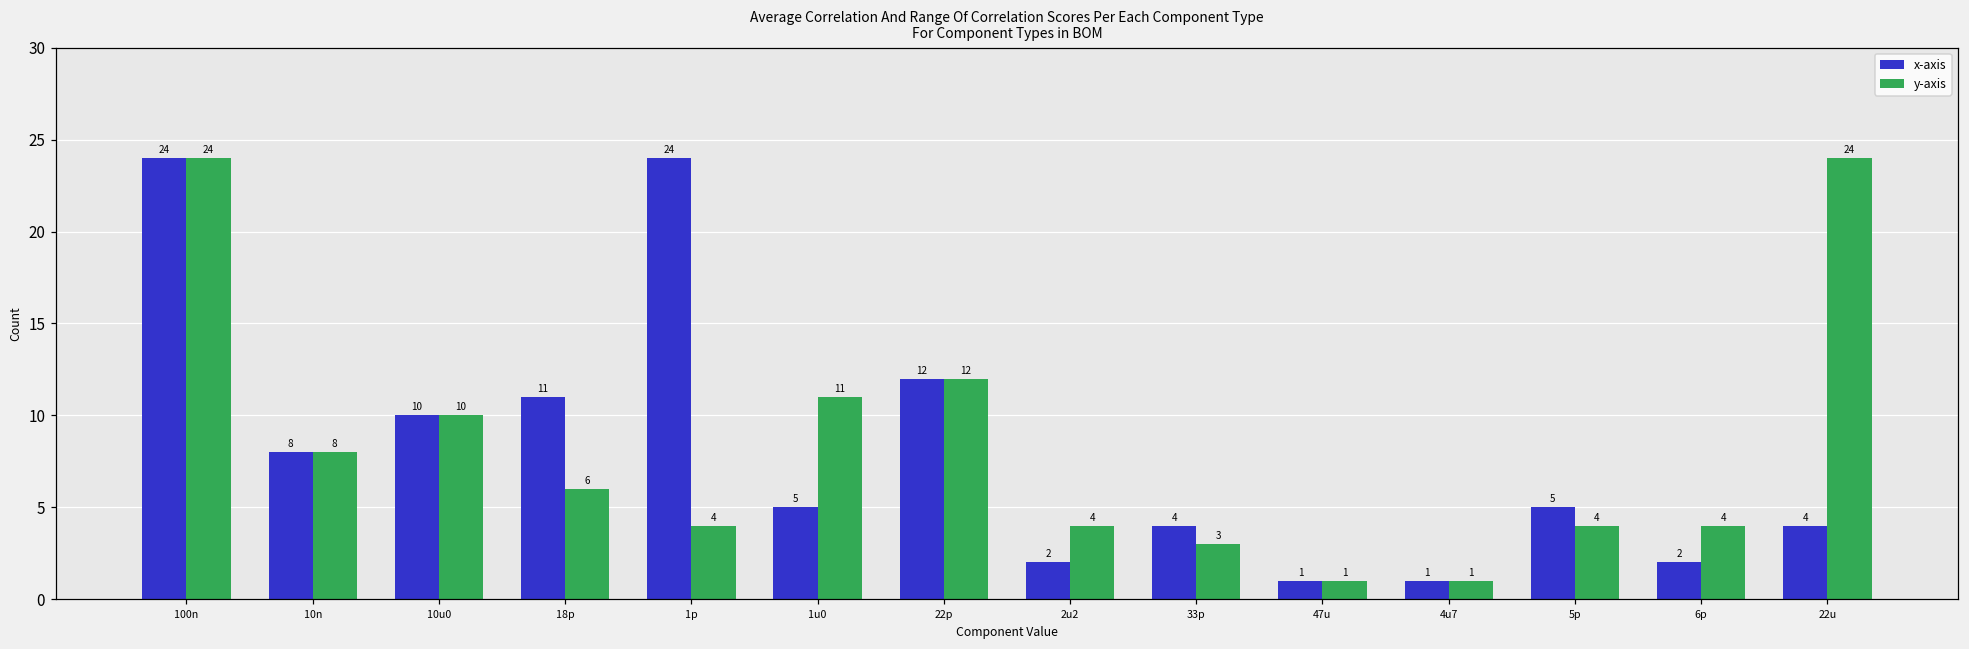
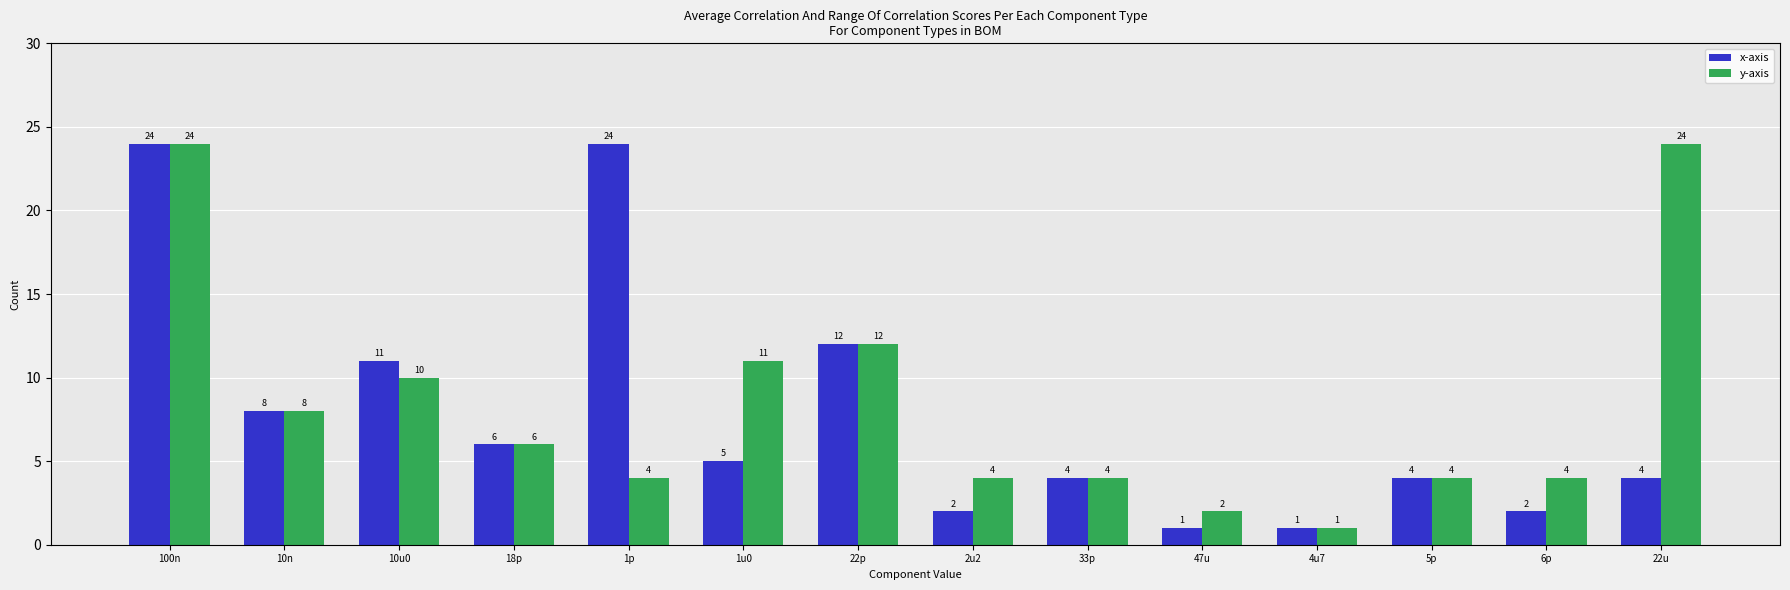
x-axis, 10u0: 10 -> 11
x-axis, 18p: 11 -> 6
y-axis, 33p: 3 -> 4
y-axis, 47u: 1 -> 2
x-axis, 5p: 5 -> 4
